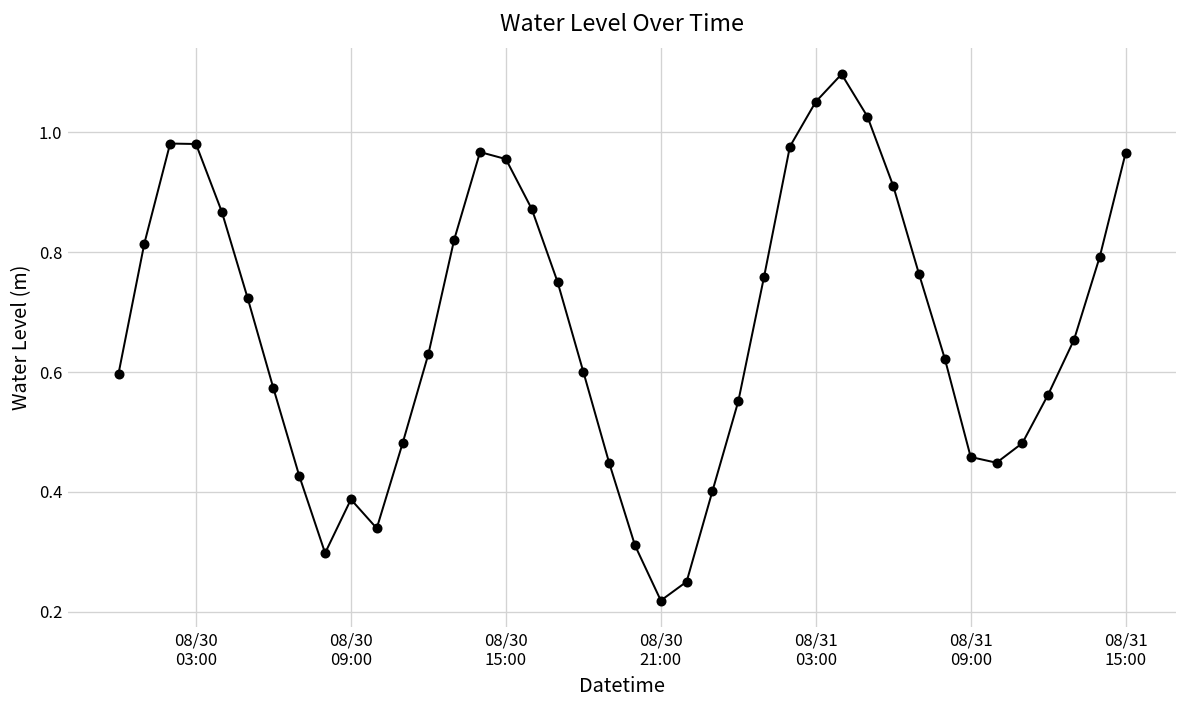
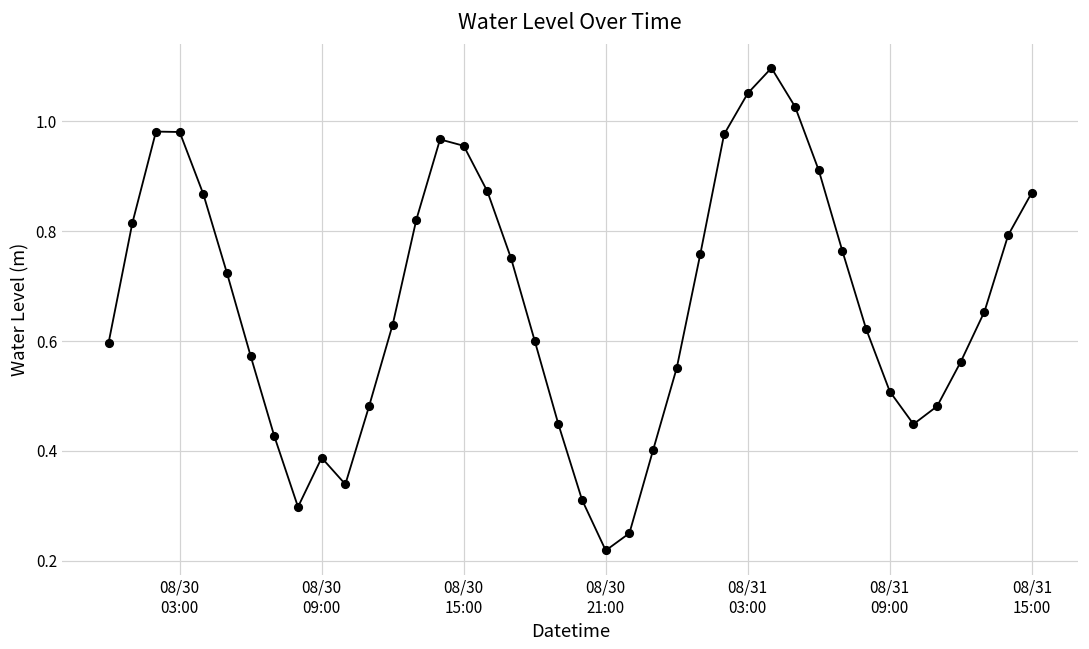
08/31 09:00: 0.46 -> 0.51
08/31 15:00: 0.97 -> 0.87
